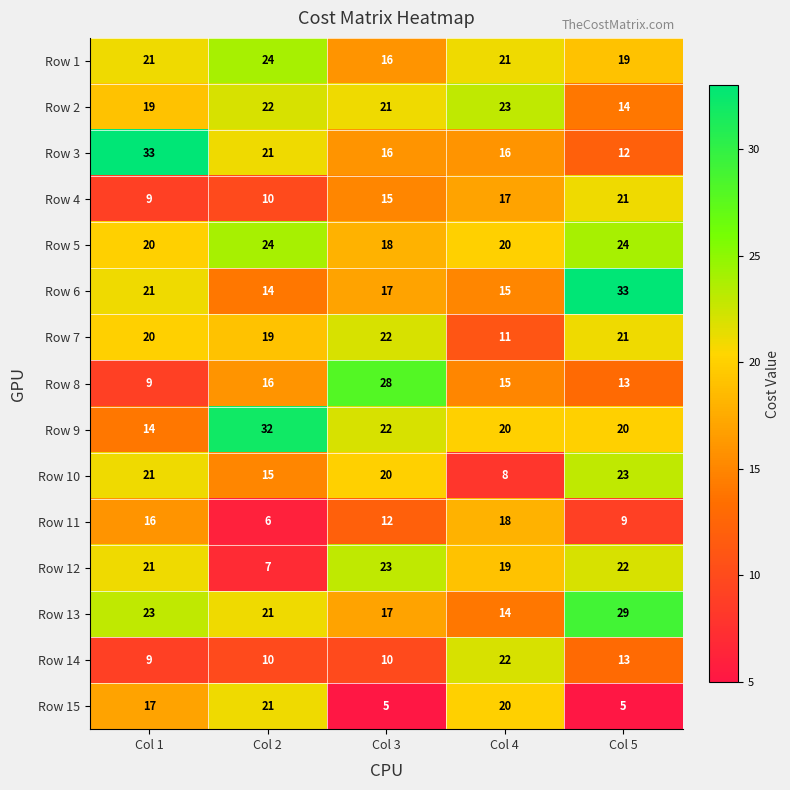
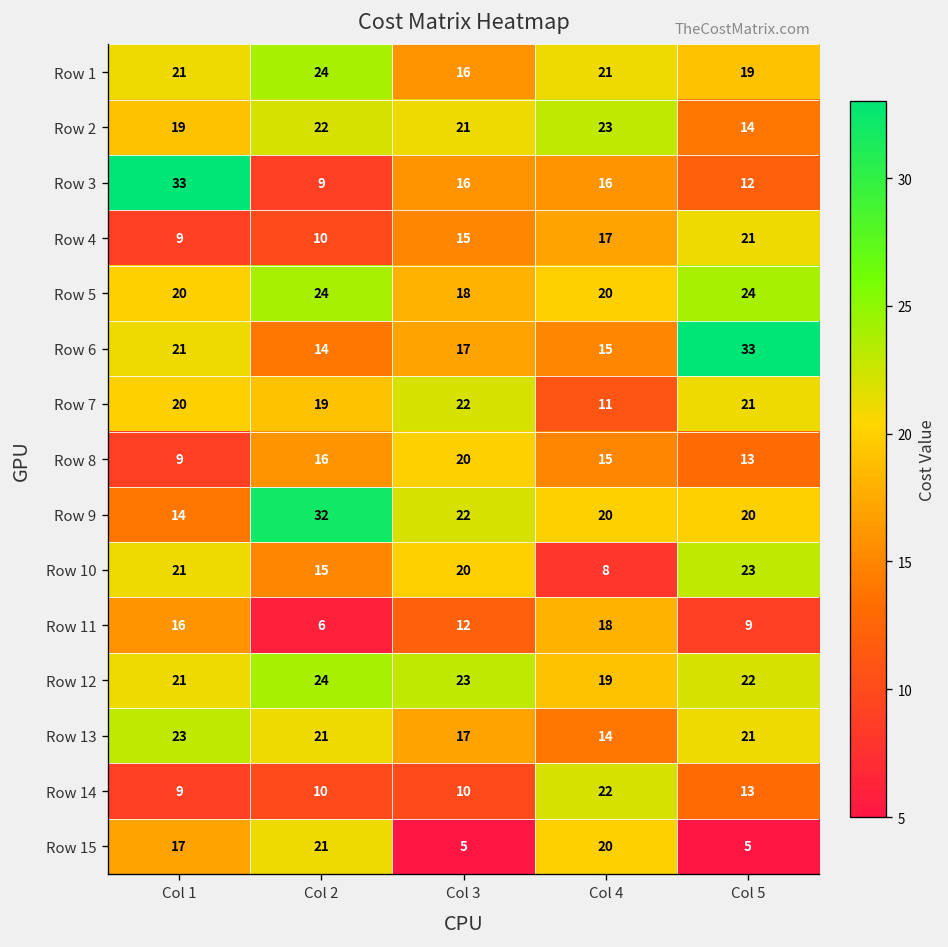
Row 3, Col 2: 21 -> 9
Row 8, Col 3: 28 -> 20
Row 12, Col 2: 7 -> 24
Row 13, Col 5: 29 -> 21
